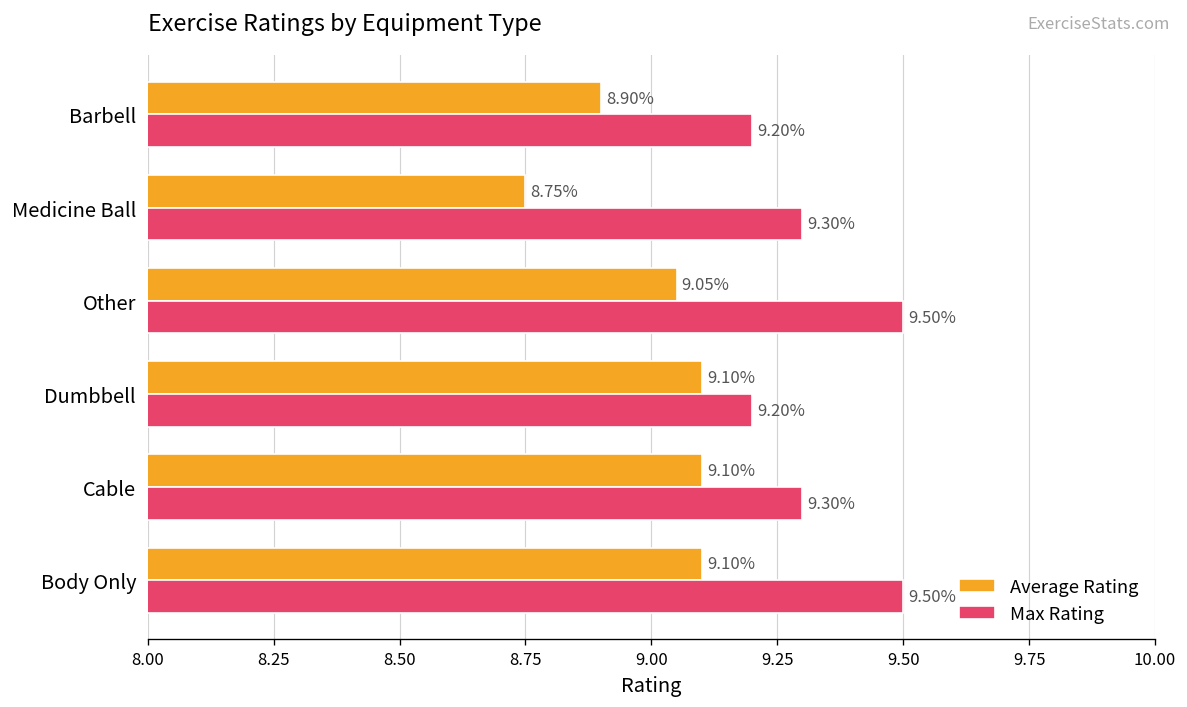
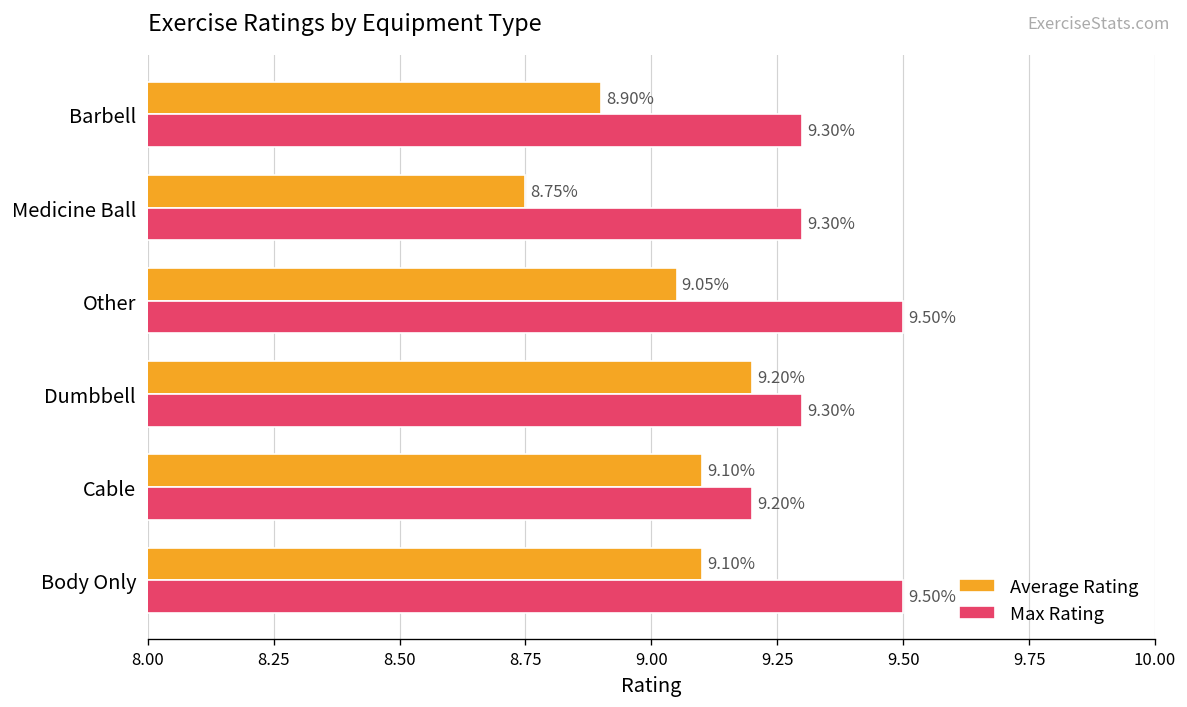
Max Rating, Barbell: 9.20% -> 9.30%
Average Rating, Dumbbell: 9.10% -> 9.20%
Max Rating, Dumbbell: 9.20% -> 9.30%
Max Rating, Cable: 9.30% -> 9.20%
